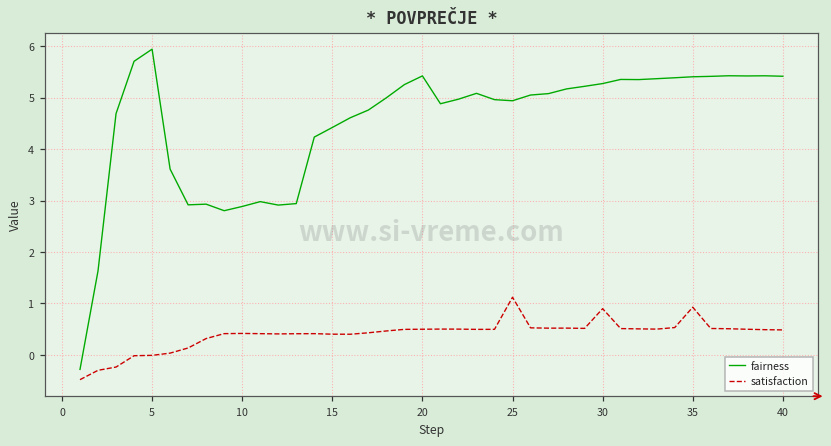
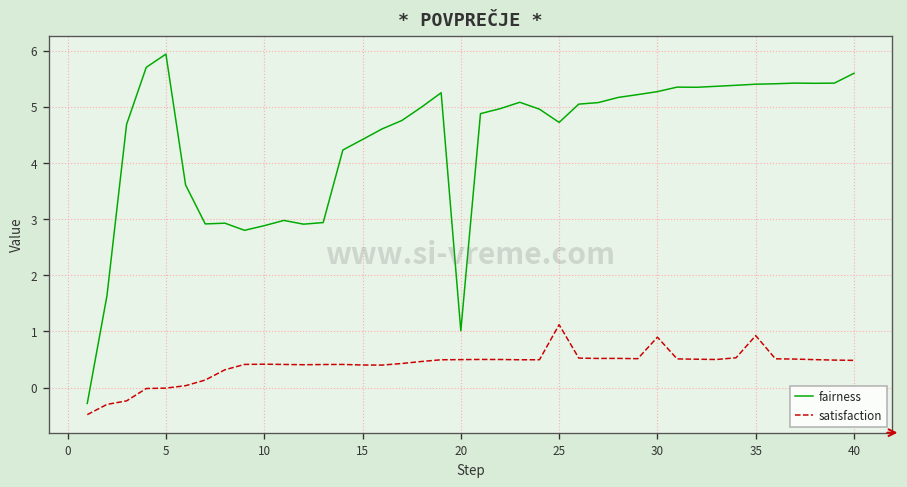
fairness, 20: 5.4 -> 1.0
fairness, 25: 4.9 -> 4.7
fairness, 40: 5.4 -> 5.6
